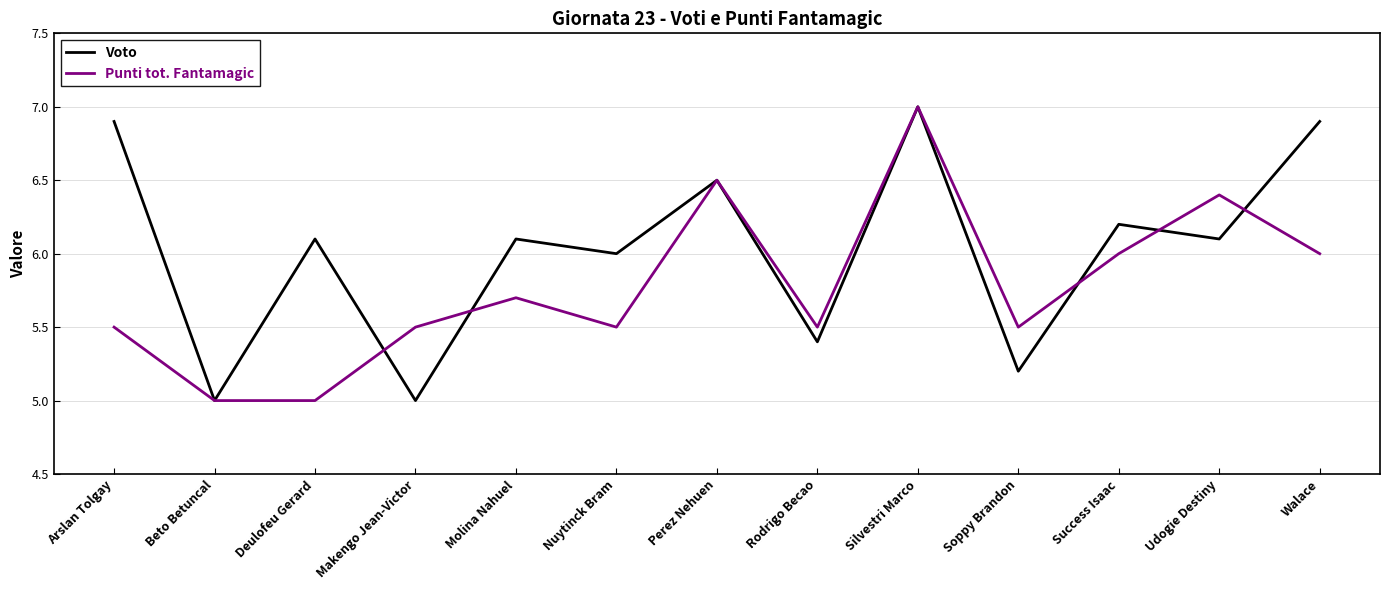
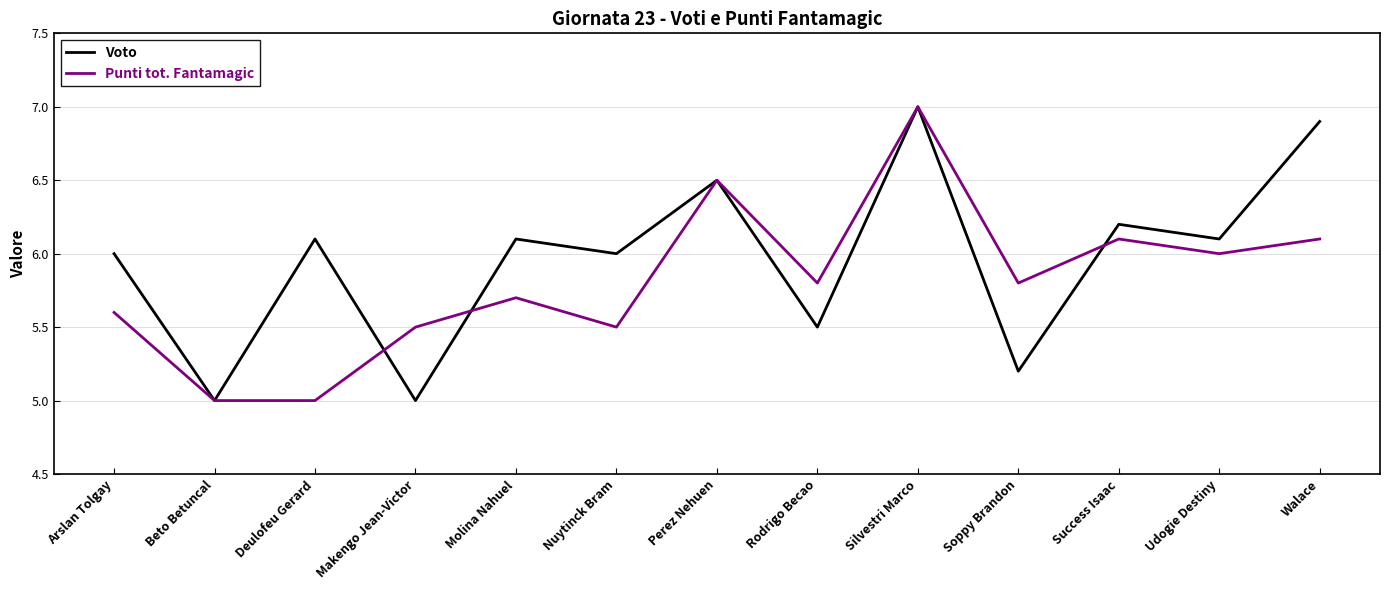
Voto, Arslan Tolgay: 6.9 -> 6.0
Punti tot. Fantamagic, Arslan Tolgay: 5.5 -> 5.6
Voto, Rodrigo Becao: 5.4 -> 5.5
Punti tot. Fantamagic, Rodrigo Becao: 5.5 -> 5.8
Punti tot. Fantamagic, Soppy Brandon: 5.5 -> 5.8
Punti tot. Fantamagic, Success Isaac: 6.0 -> 6.1
Punti tot. Fantamagic, Udogie Destiny: 6.4 -> 6.0
Punti tot. Fantamagic, Walace: 6.0 -> 6.1
